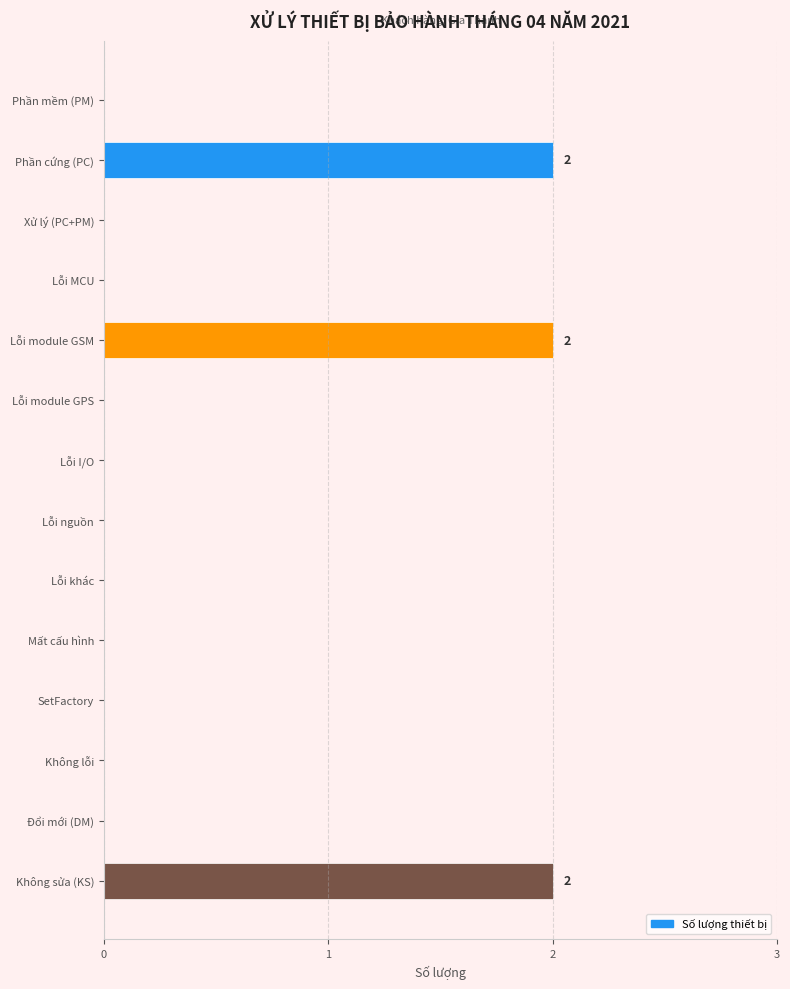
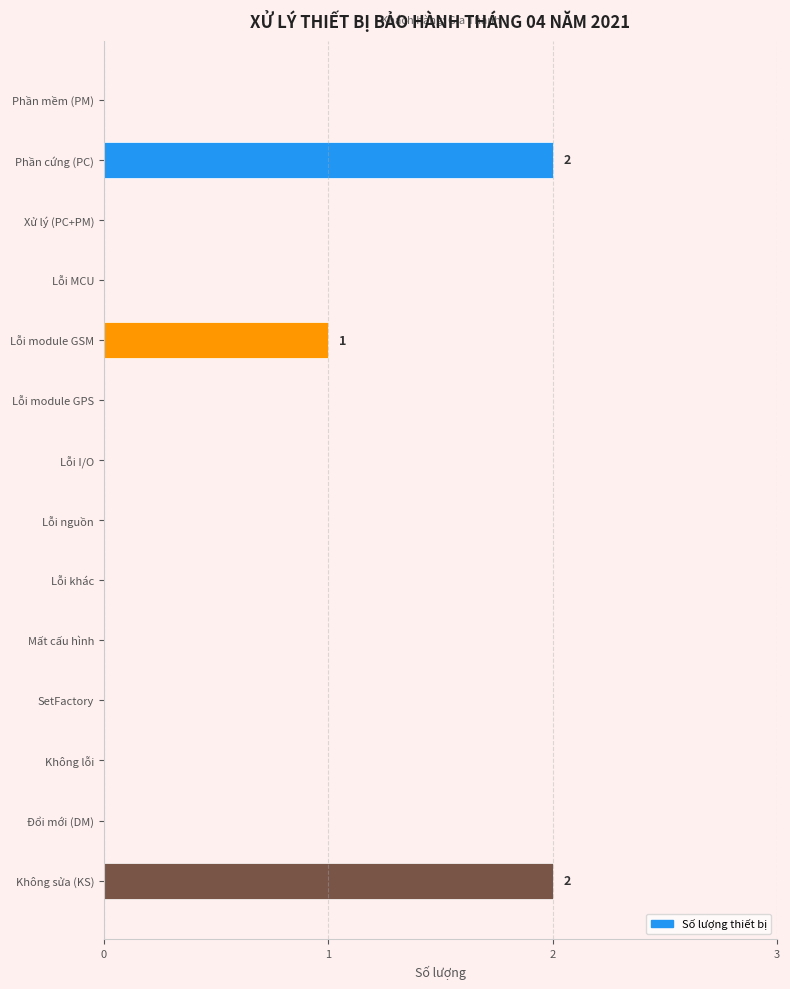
Lỗi module GSM: 2 -> 1
